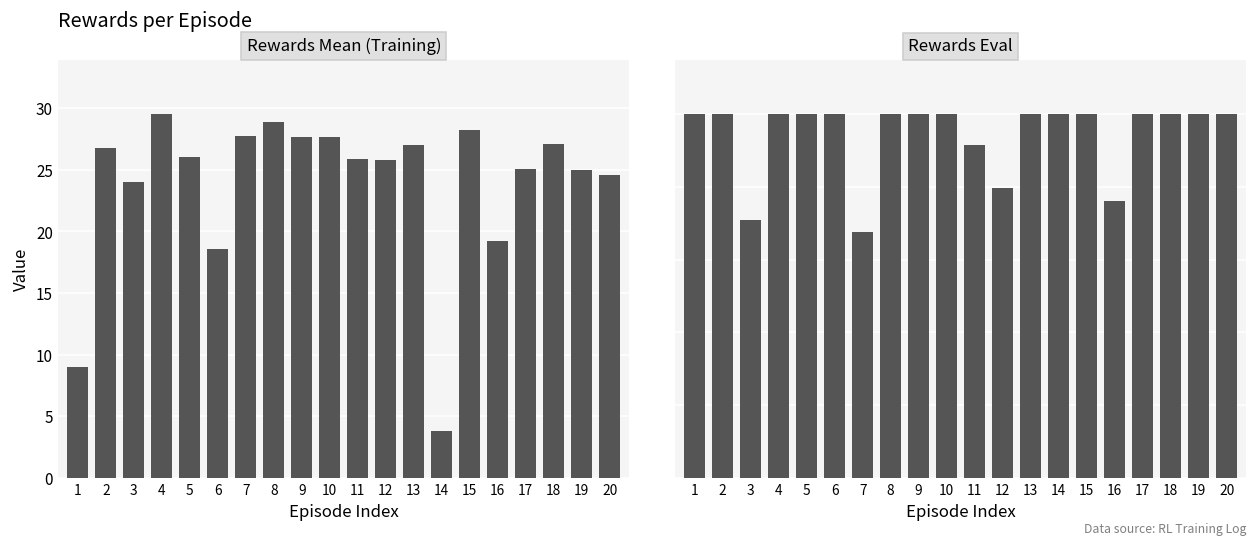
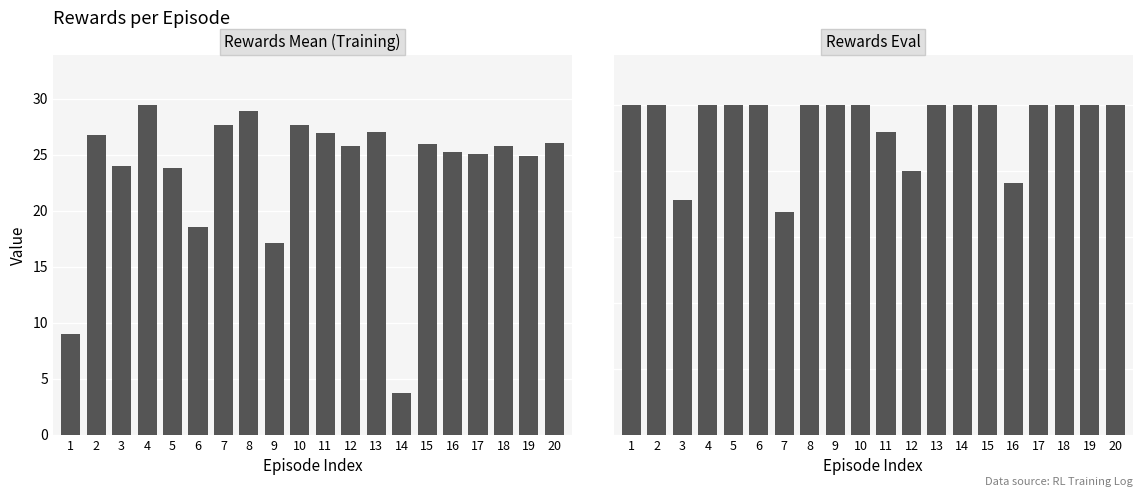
Rewards Mean (Training), 5: 26.0 -> 23.8
Rewards Mean (Training), 9: 27.7 -> 17.2
Rewards Mean (Training), 11: 25.9 -> 27.0
Rewards Mean (Training), 15: 28.2 -> 26.0
Rewards Mean (Training), 16: 19.2 -> 25.3
Rewards Mean (Training), 18: 27.1 -> 25.8
Rewards Mean (Training), 20: 24.6 -> 26.1
